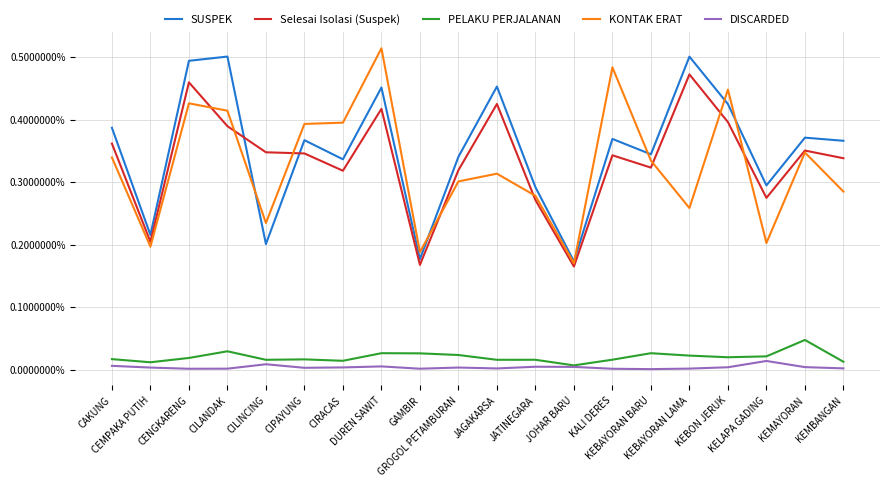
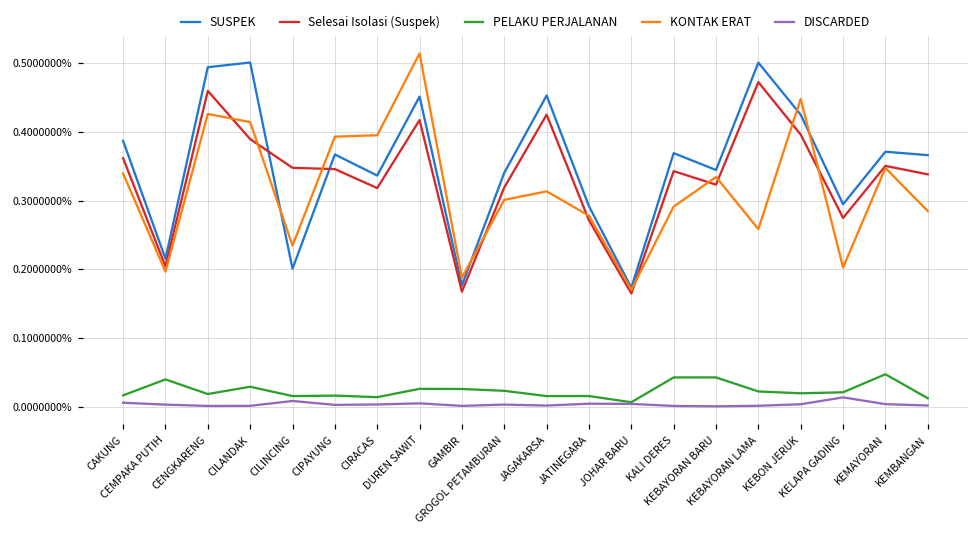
PELAKU PERJALANAN, CEMPAKA PUTIH: 0.01% -> 0.04%
PELAKU PERJALANAN, KALI DERES: 0.02% -> 0.04%
KONTAK ERAT, KALI DERES: 0.48% -> 0.29%
PELAKU PERJALANAN, KEBAYORAN BARU: 0.03% -> 0.04%
